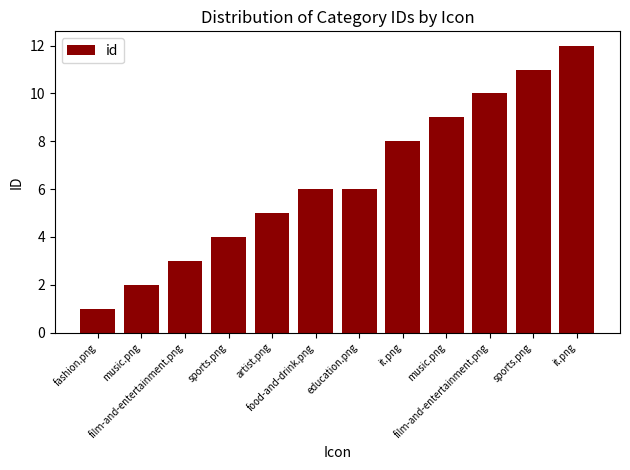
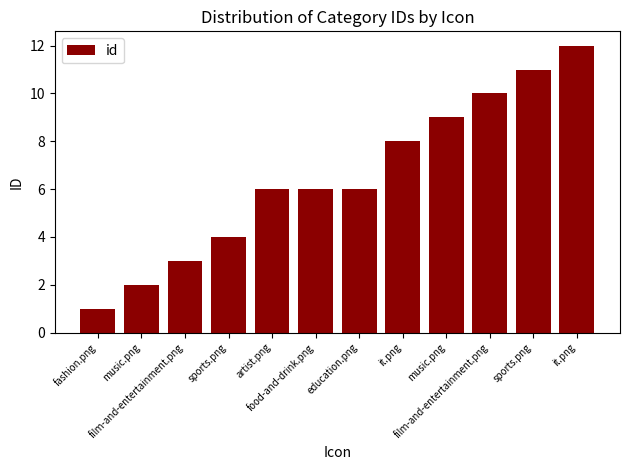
artist.png: 5 -> 6
